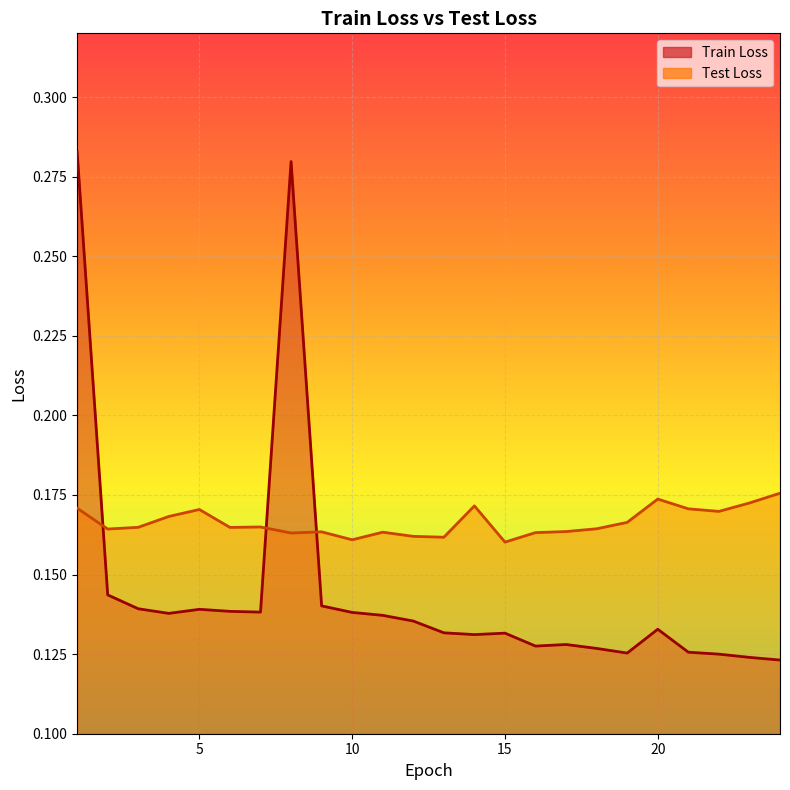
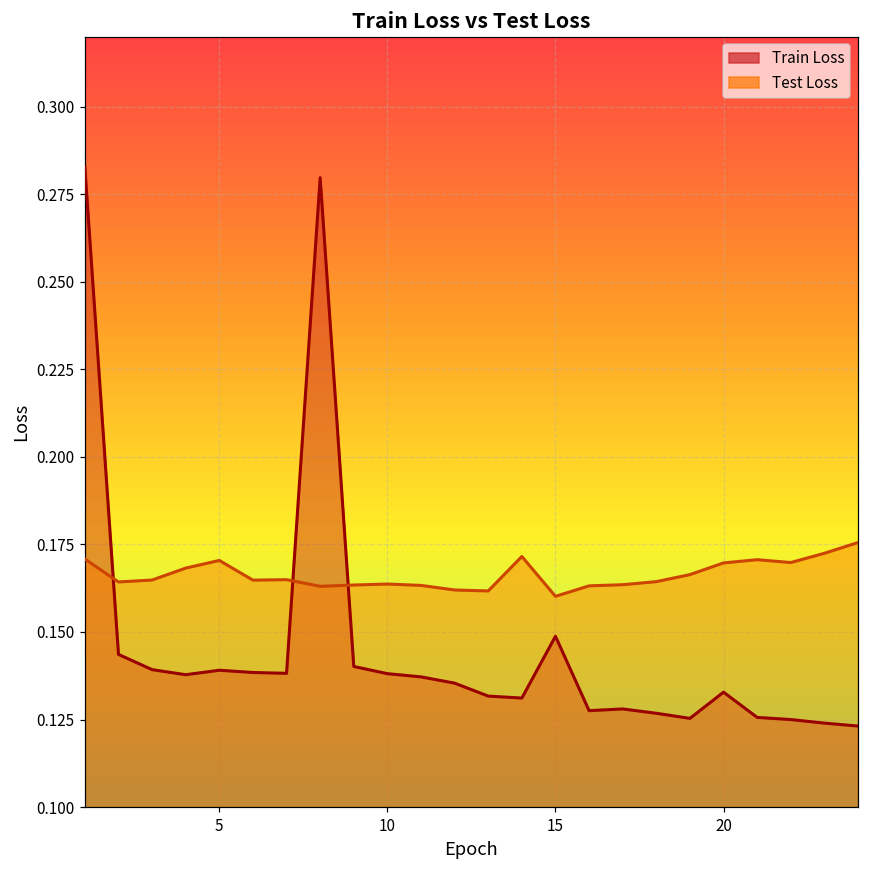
Test Loss, 10: 0.161 -> 0.164
Train Loss, 15: 0.132 -> 0.149
Test Loss, 20: 0.174 -> 0.170
